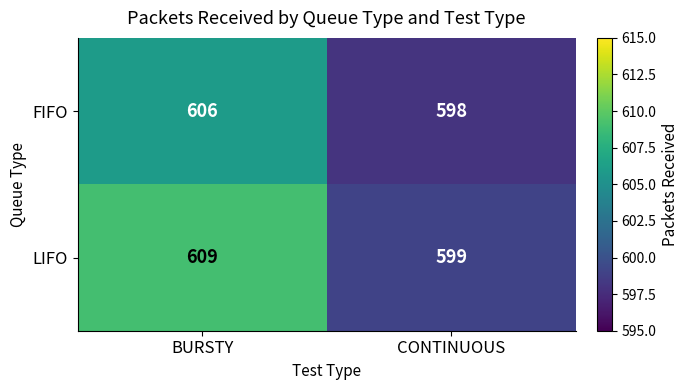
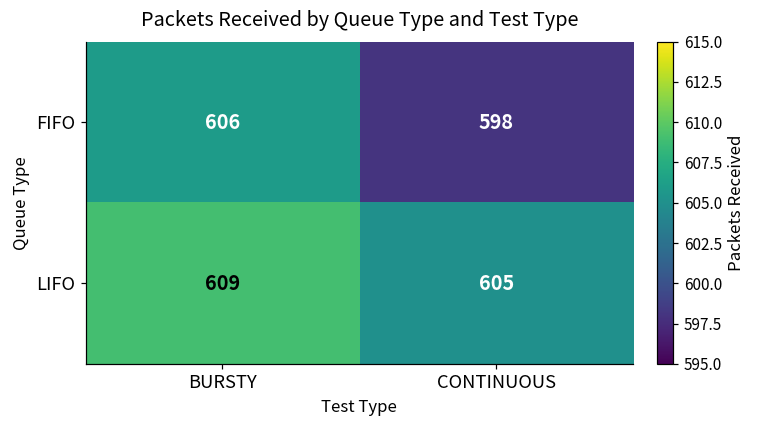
LIFO, CONTINUOUS: 599 -> 605
